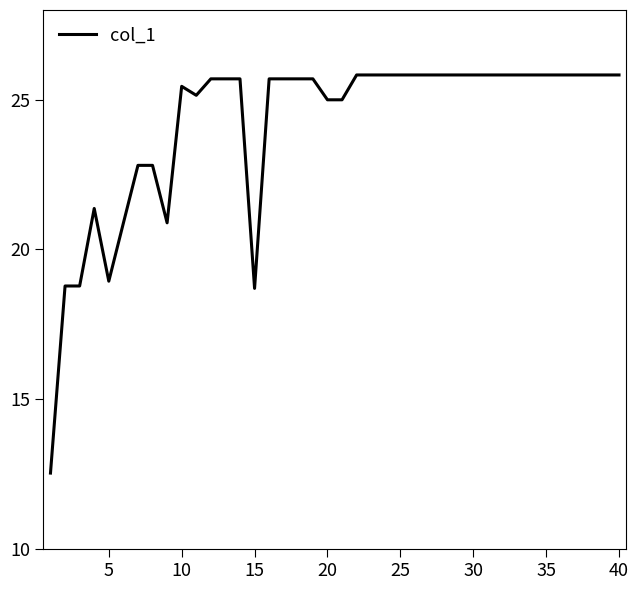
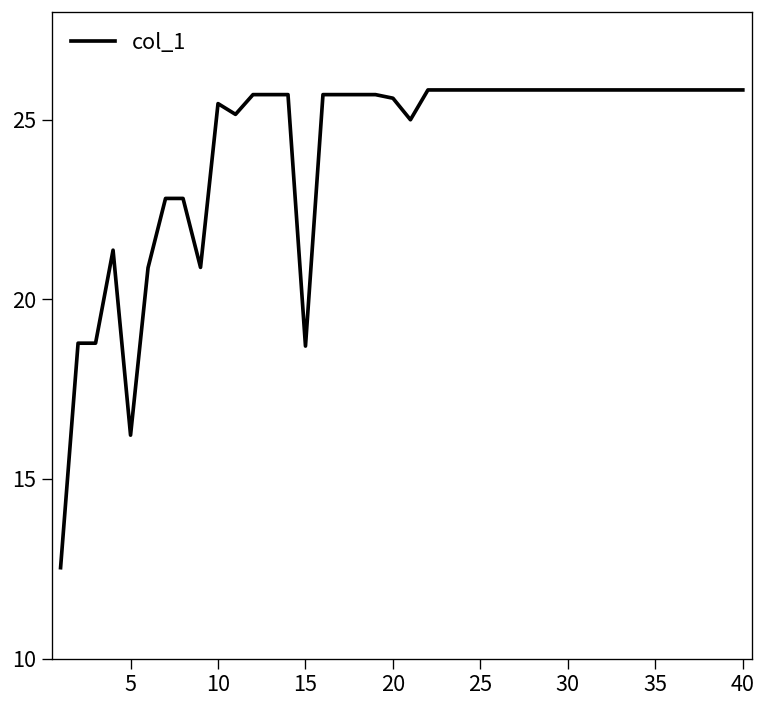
5: 18.9 -> 16.2
20: 25.0 -> 25.6
